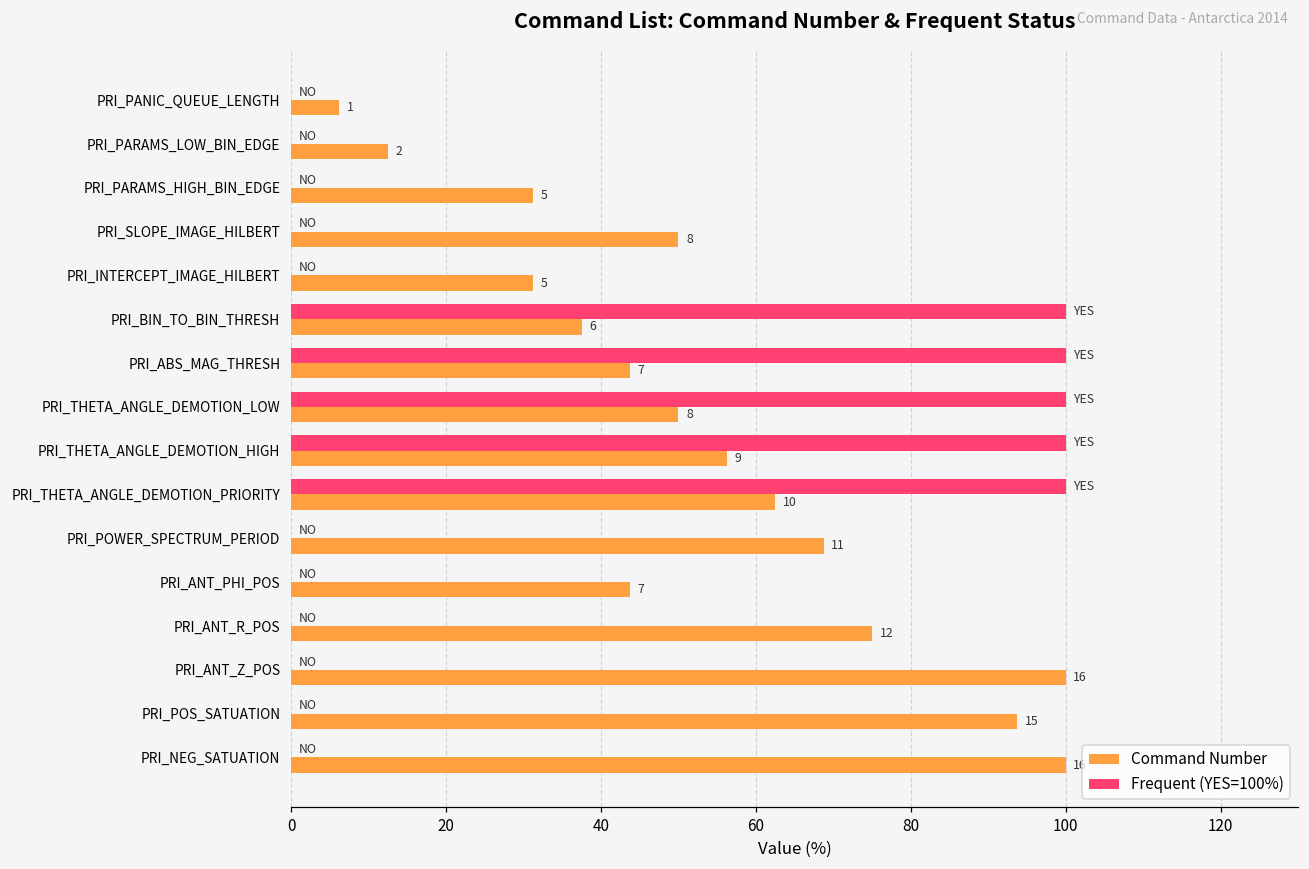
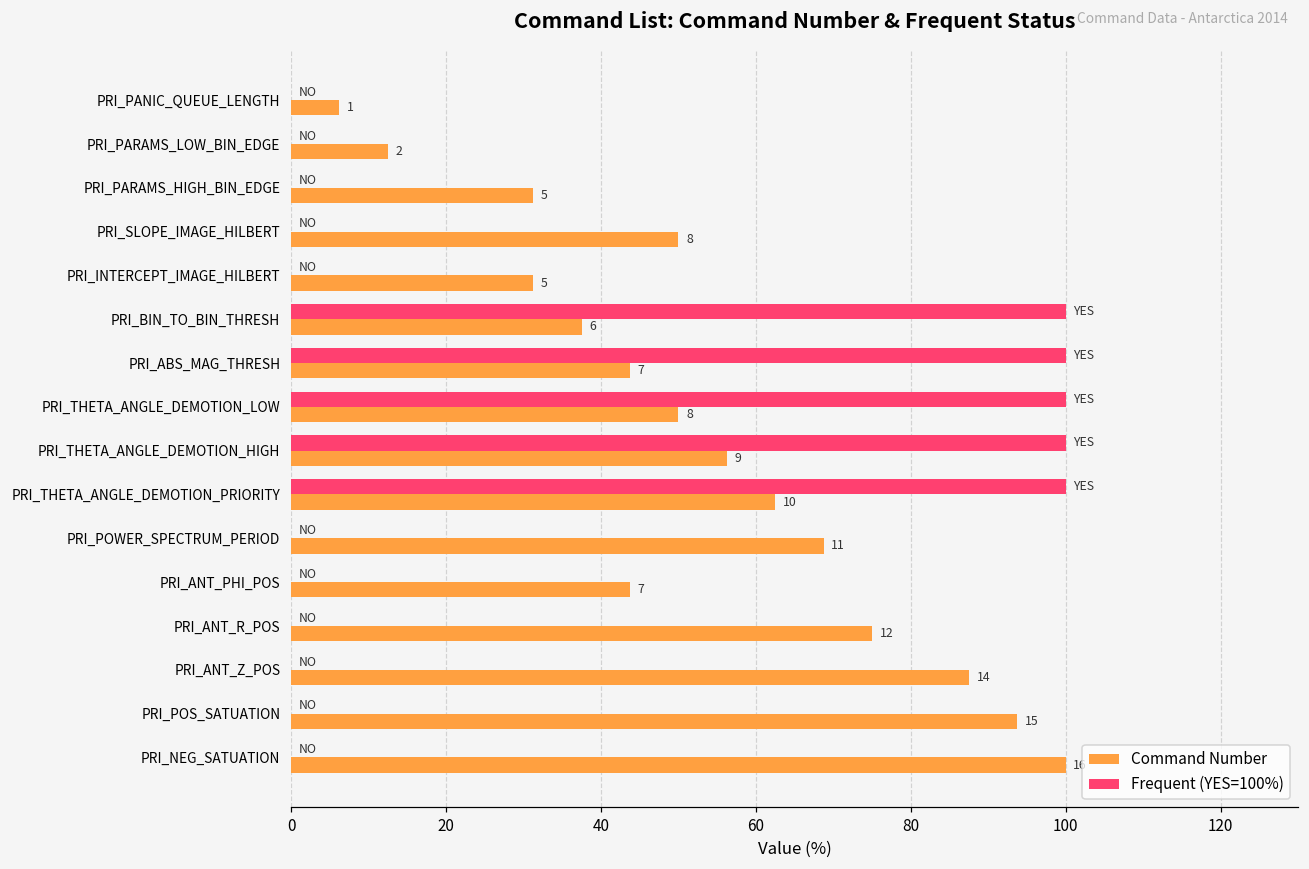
Command Number, PRI_ANT_Z_POS: 16 -> 14
